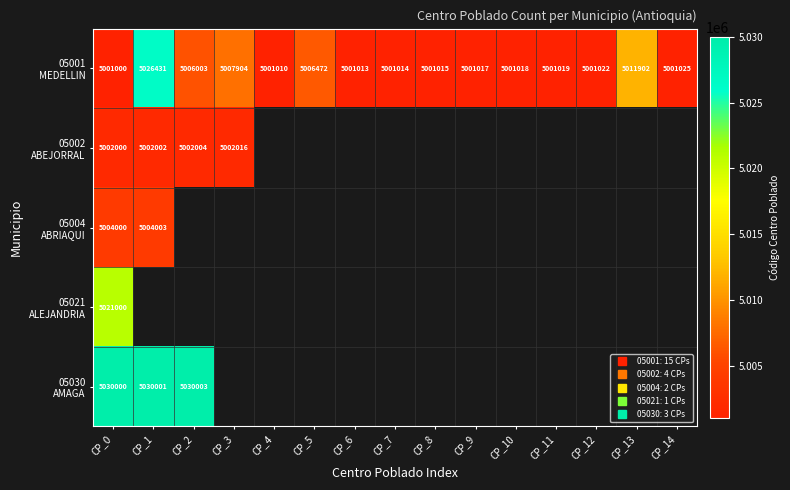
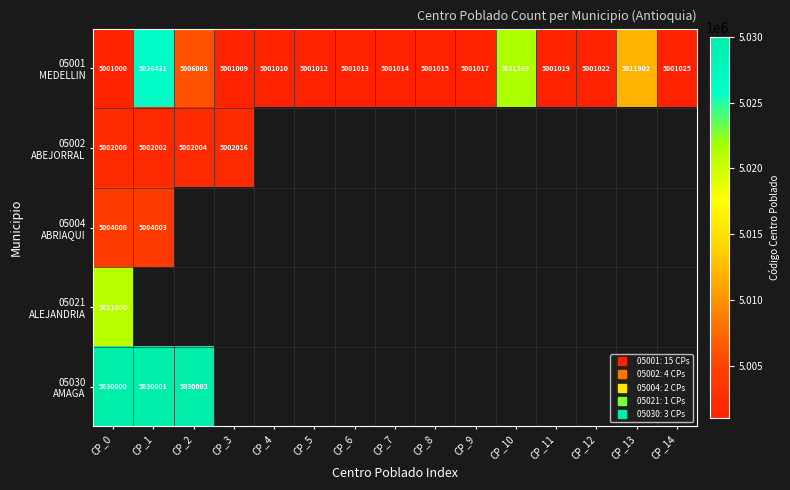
05001 MEDELLIN, CP_3: 5007904 -> 5001009
05001 MEDELLIN, CP_5: 5006472 -> 5001012
05001 MEDELLIN, CP_10: 5001018 -> 5021589
